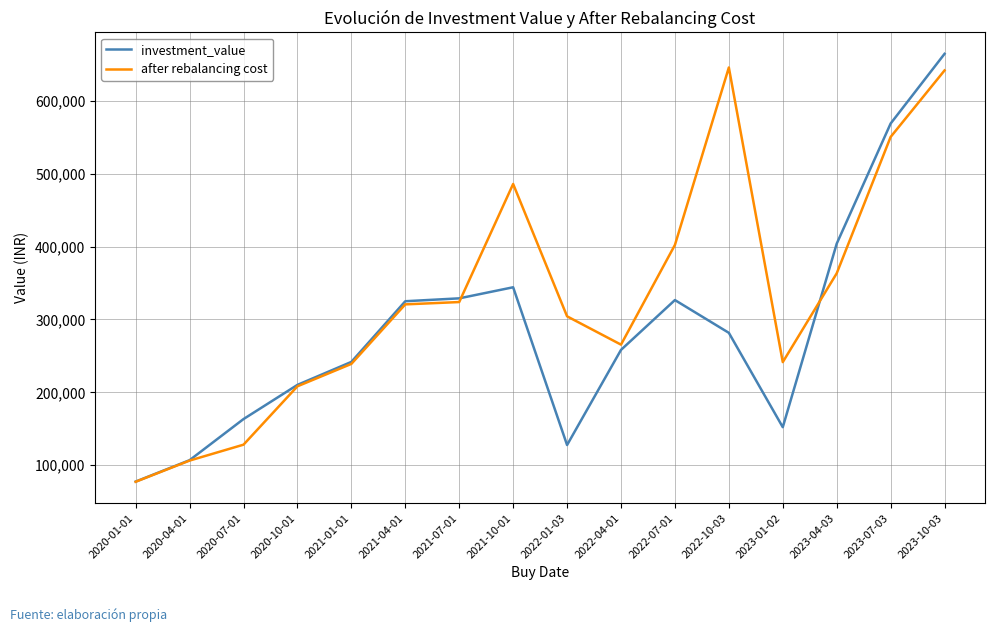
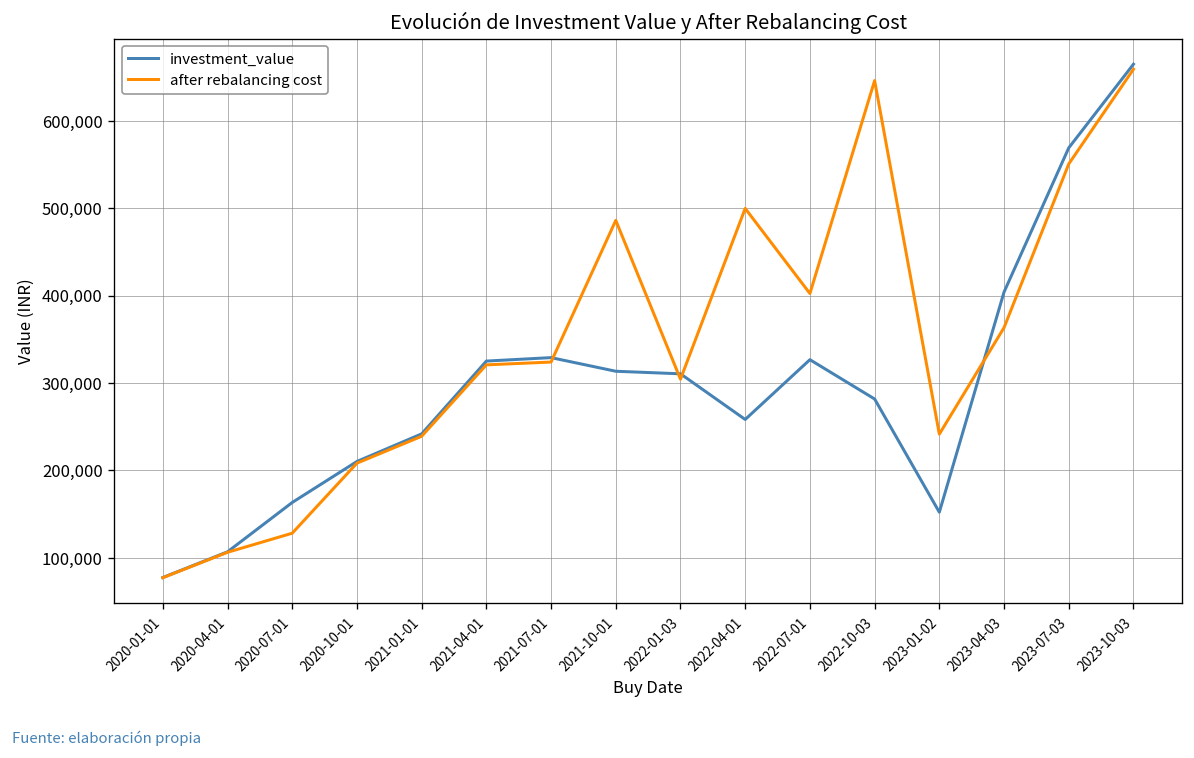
investment_value, 2021-10-01: 340,000 -> 310,000
investment_value, 2022-01-03: 130,000 -> 310,000
after rebalancing cost, 2022-04-01: 270,000 -> 500,000
after rebalancing cost, 2023-10-03: 640,000 -> 660,000
